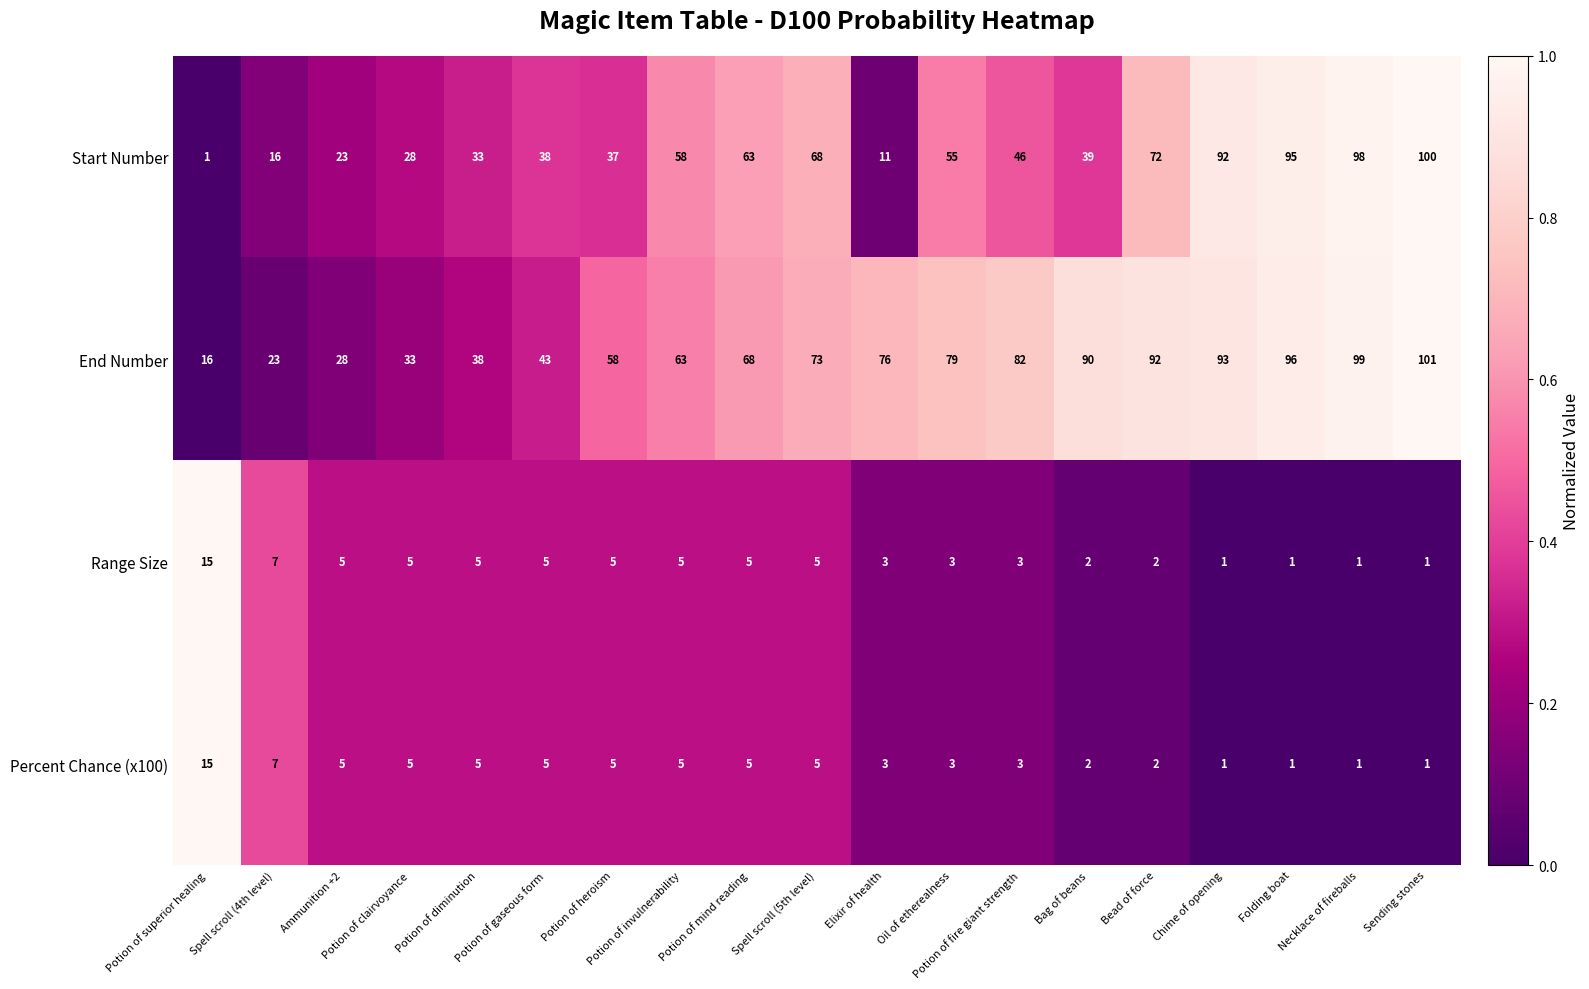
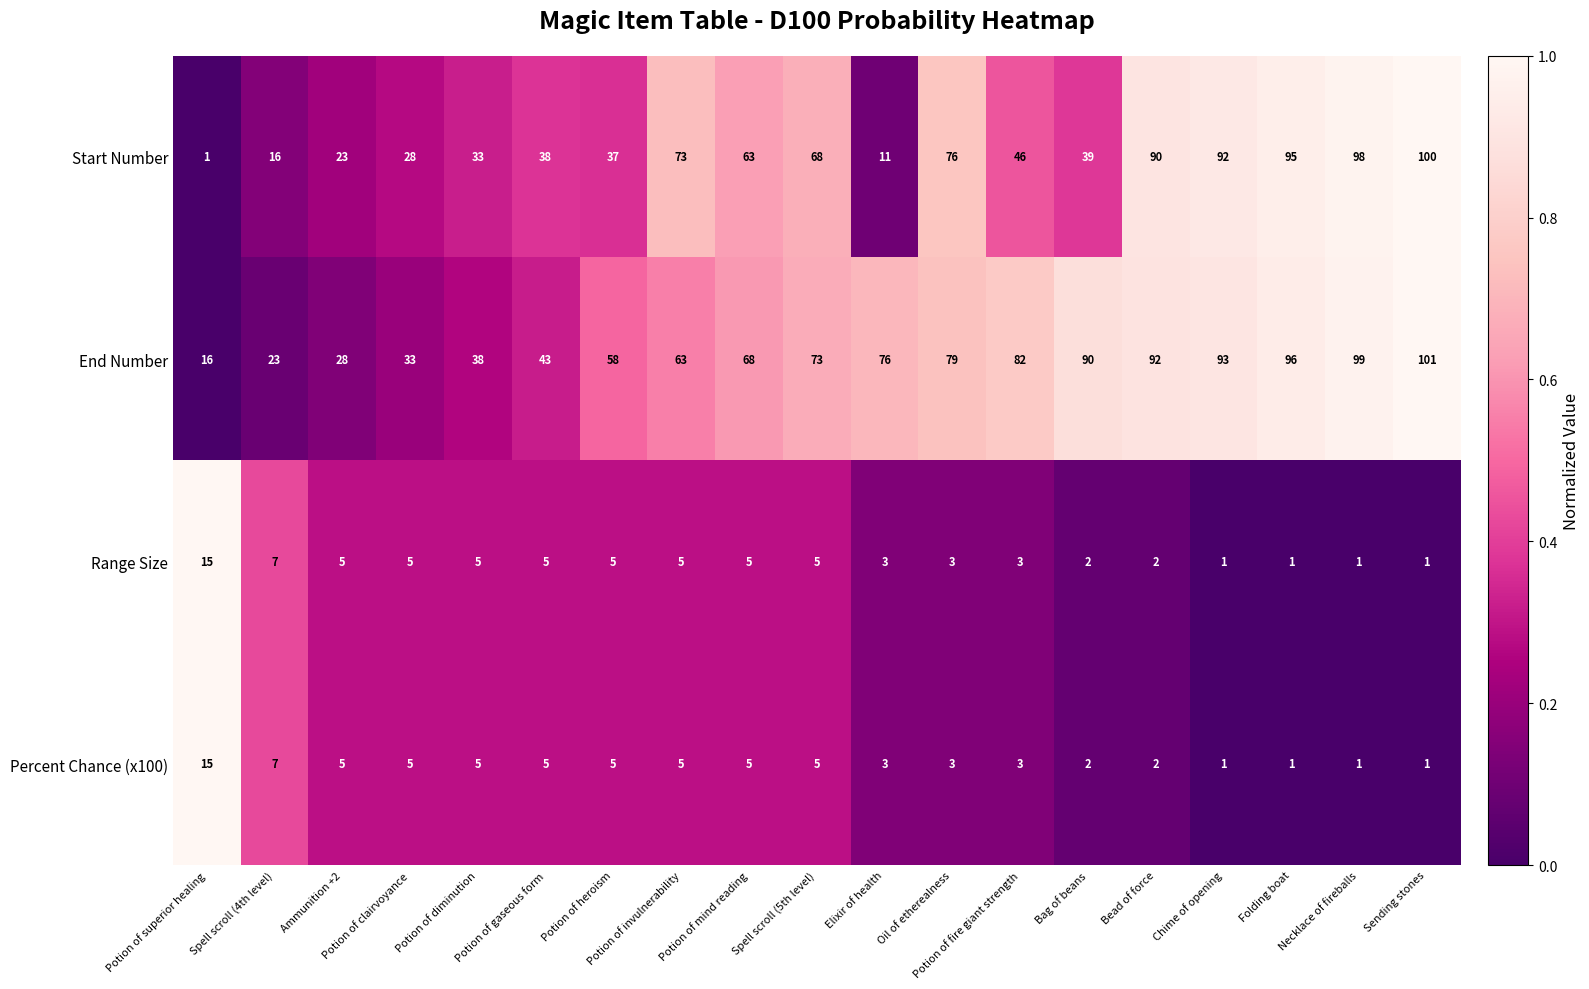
Start Number, Potion of invulnerability: 58 -> 73
Start Number, Oil of etherealness: 55 -> 76
Start Number, Bead of force: 72 -> 90
